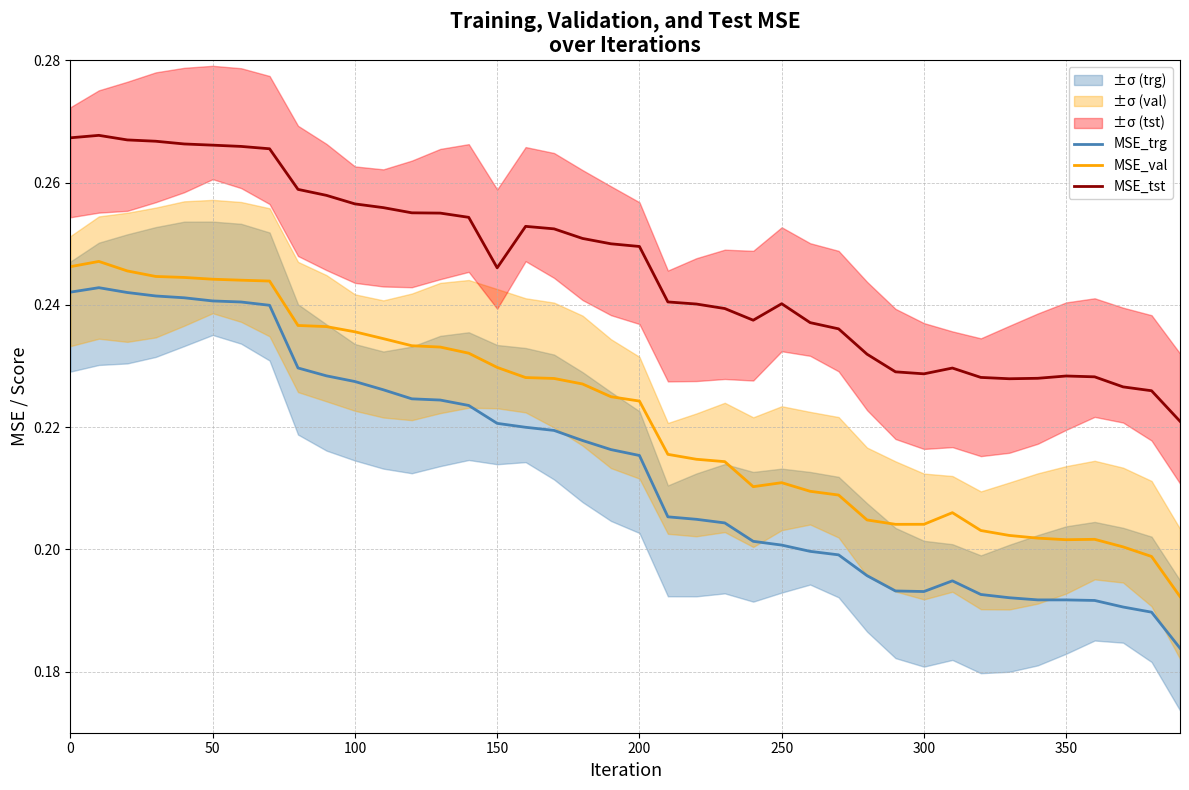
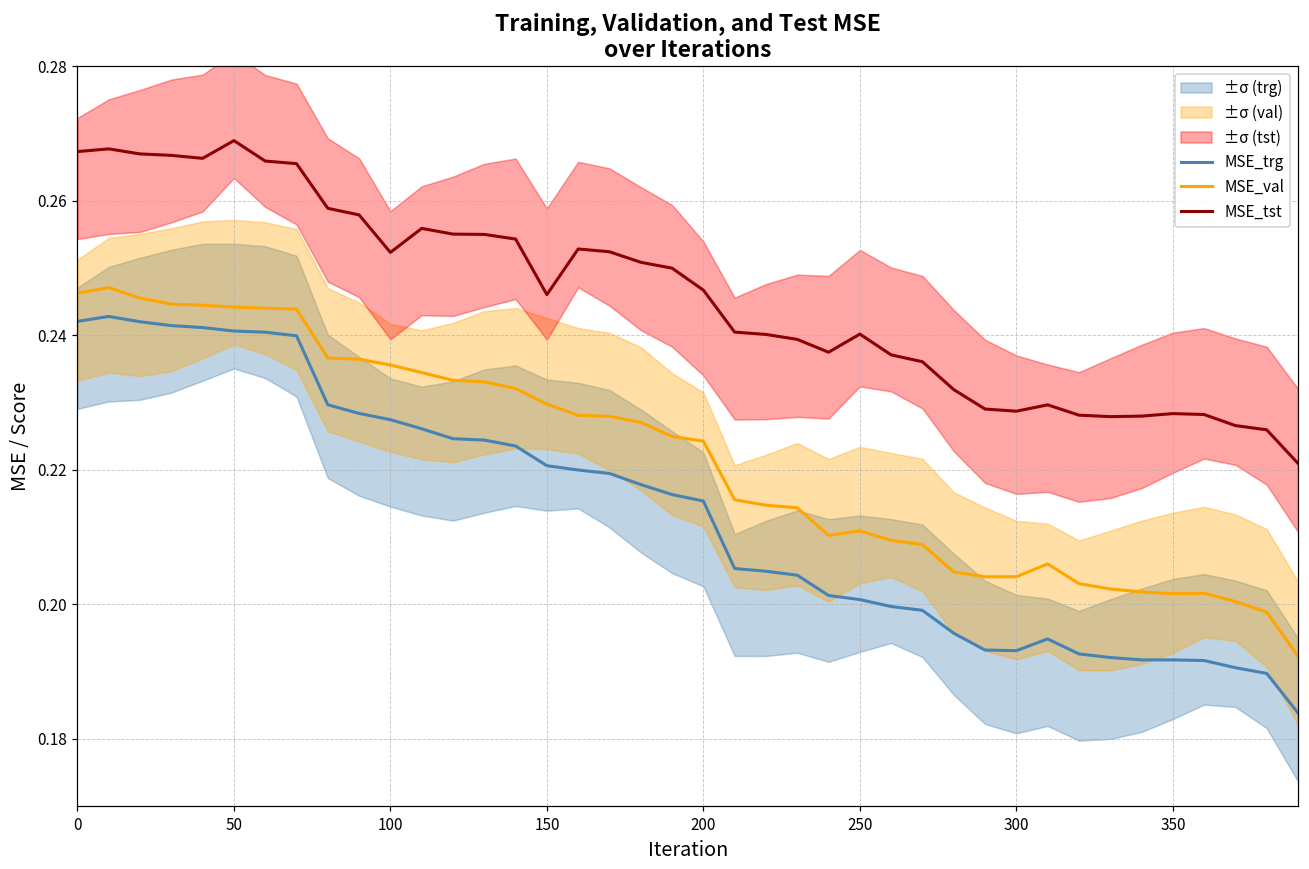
MSE_tst, 50: 0.266 -> 0.269
MSE_tst, 100: 0.257 -> 0.252
MSE_tst, 200: 0.250 -> 0.247
